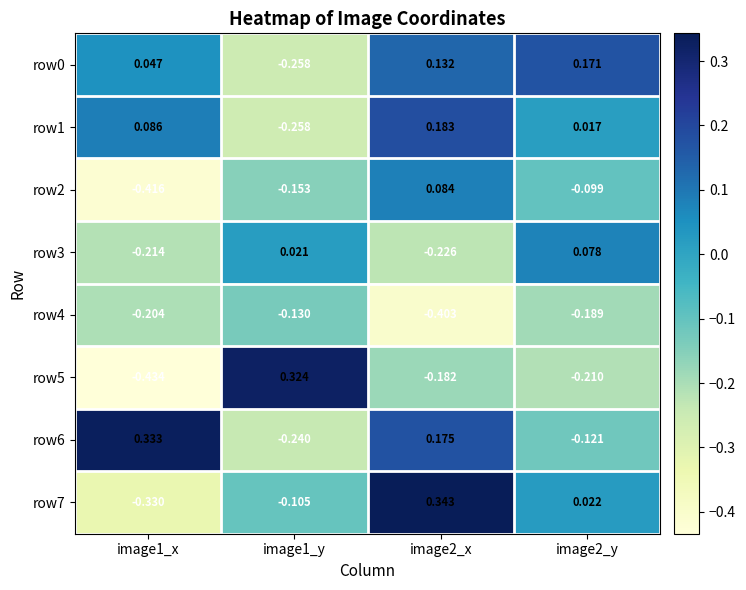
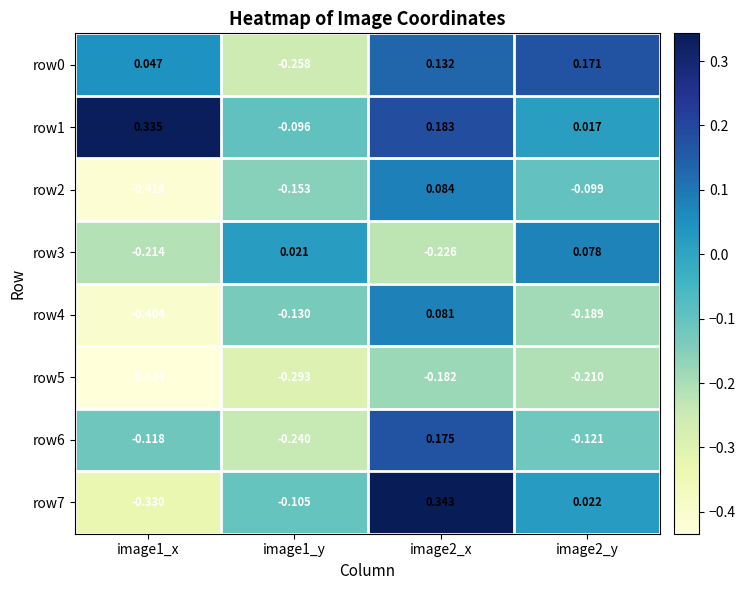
row1, image1_x: 0.086 -> 0.335
row1, image1_y: -0.258 -> -0.096
row4, image1_x: -0.204 -> -0.404
row4, image2_x: -0.403 -> 0.081
row5, image1_y: 0.324 -> -0.293
row6, image1_x: 0.333 -> -0.118
